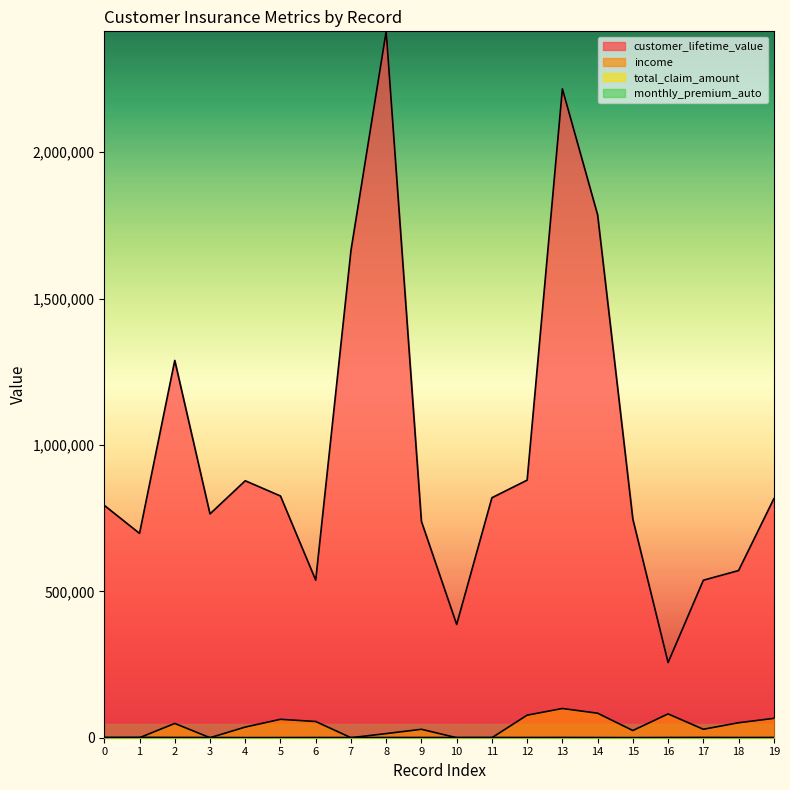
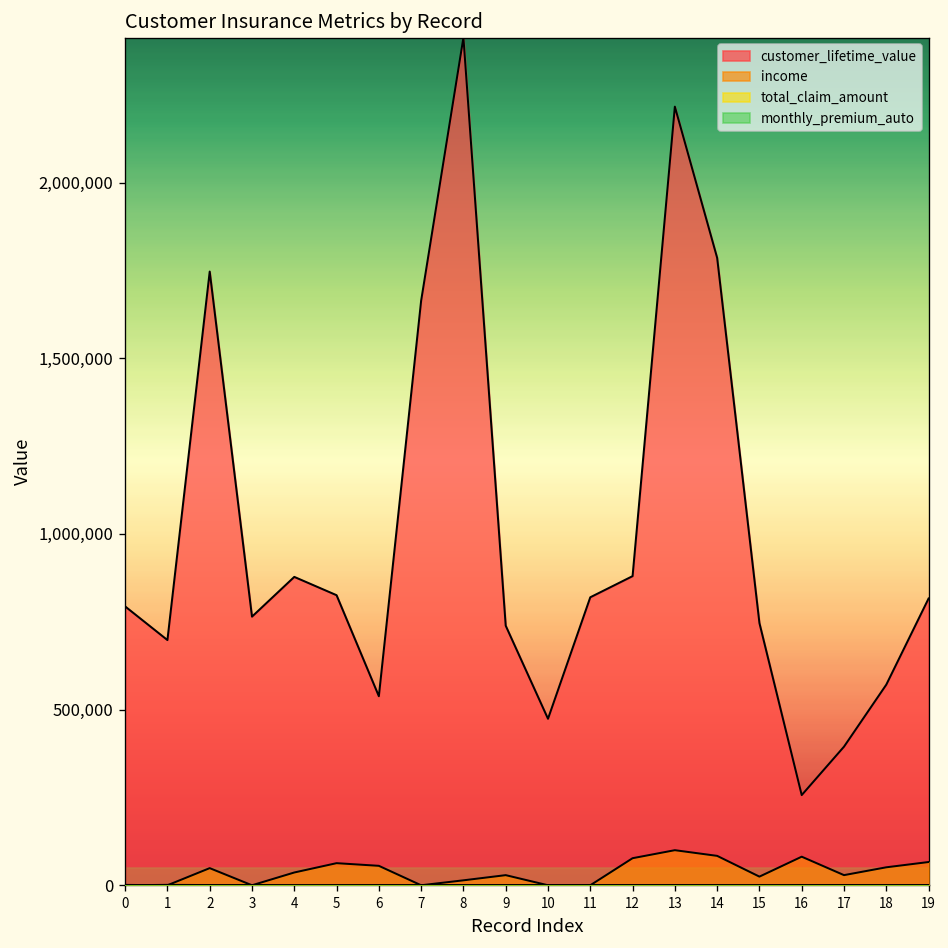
customer_lifetime_value, 2: 1,290,000 -> 1,750,000
customer_lifetime_value, 10: 390,000 -> 470,000
customer_lifetime_value, 17: 540,000 -> 390,000
